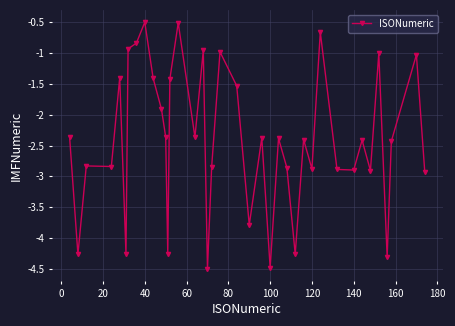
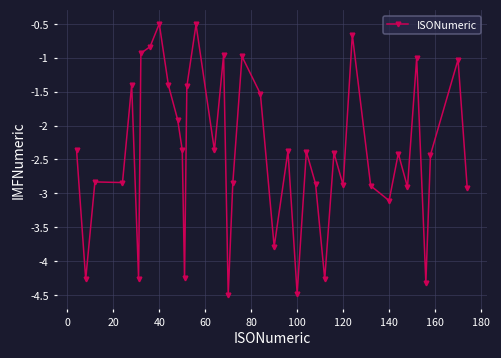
140: -2.9 -> -3.1
